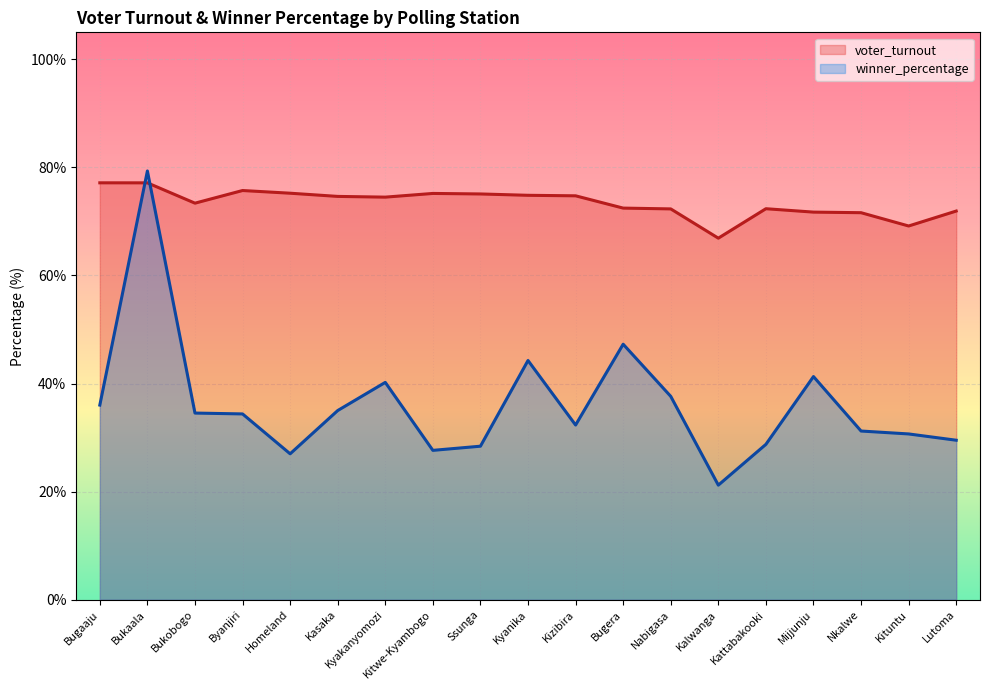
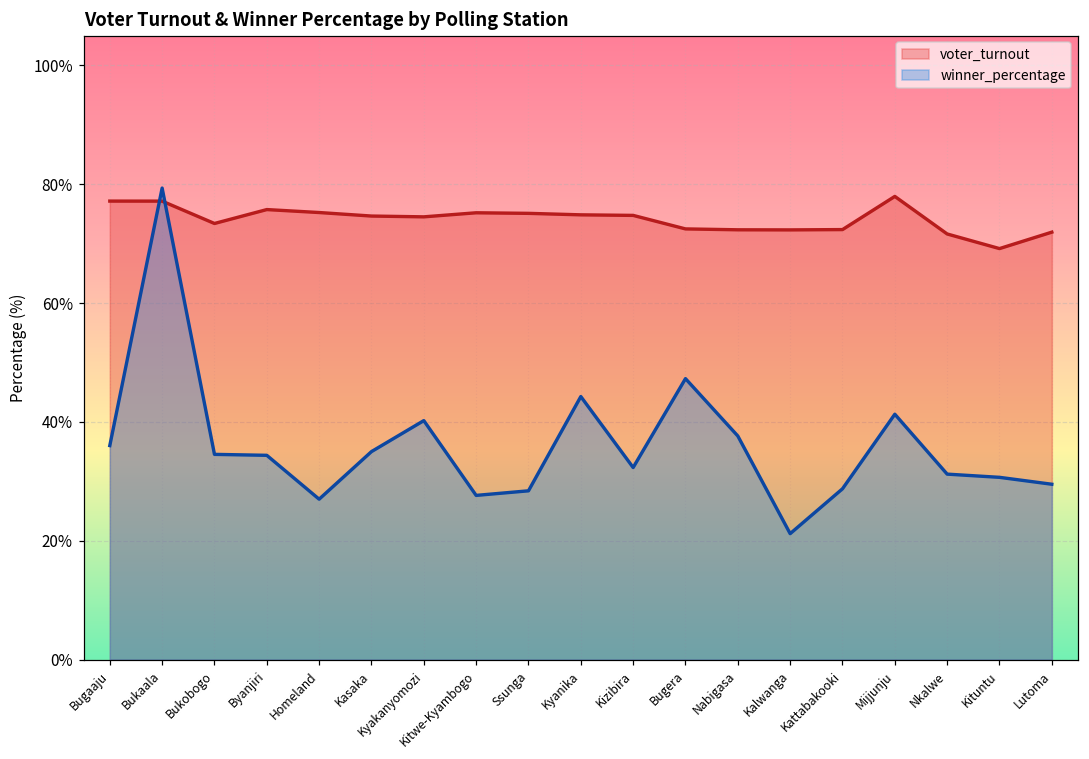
voter_turnout, Kalwanga: 67% -> 72%
voter_turnout, Mijjunju: 72% -> 78%
